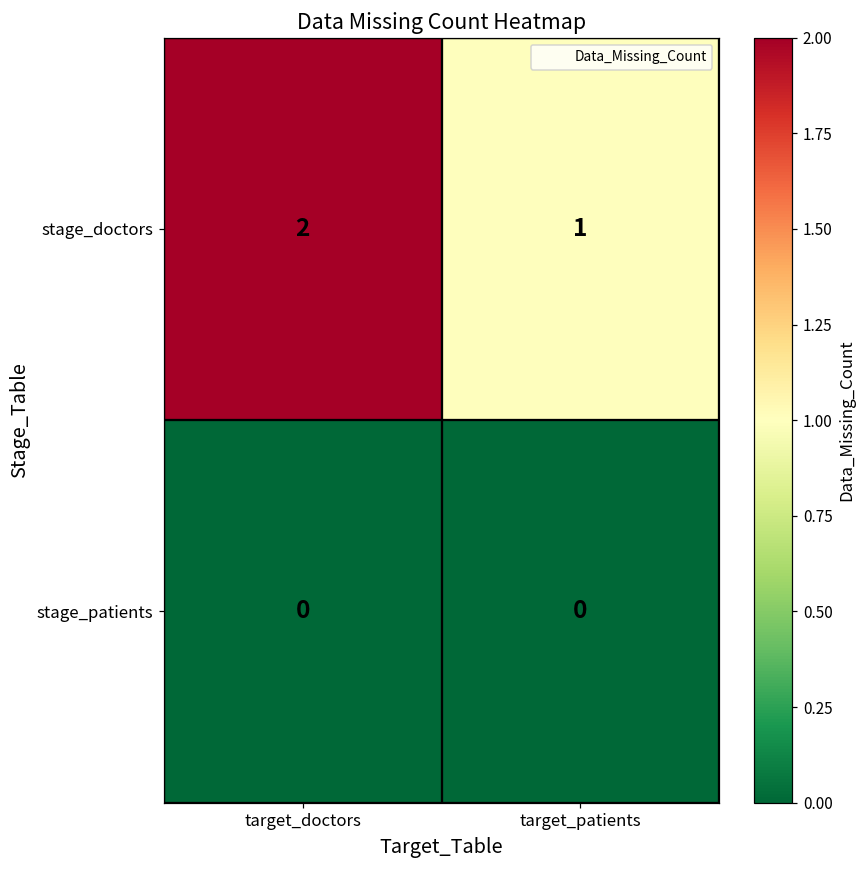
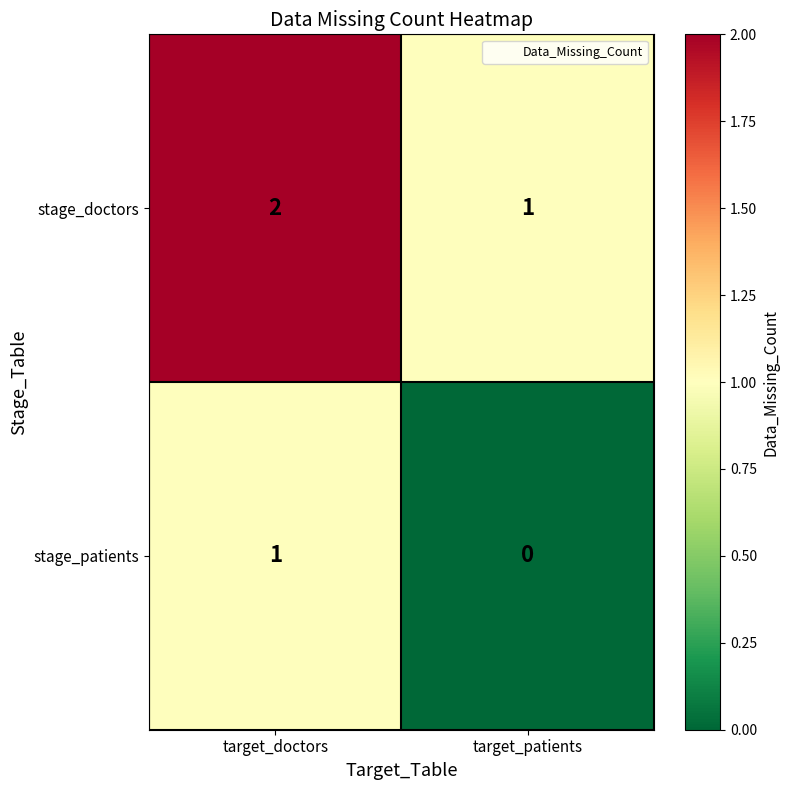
stage_patients, target_doctors: 0 -> 1
